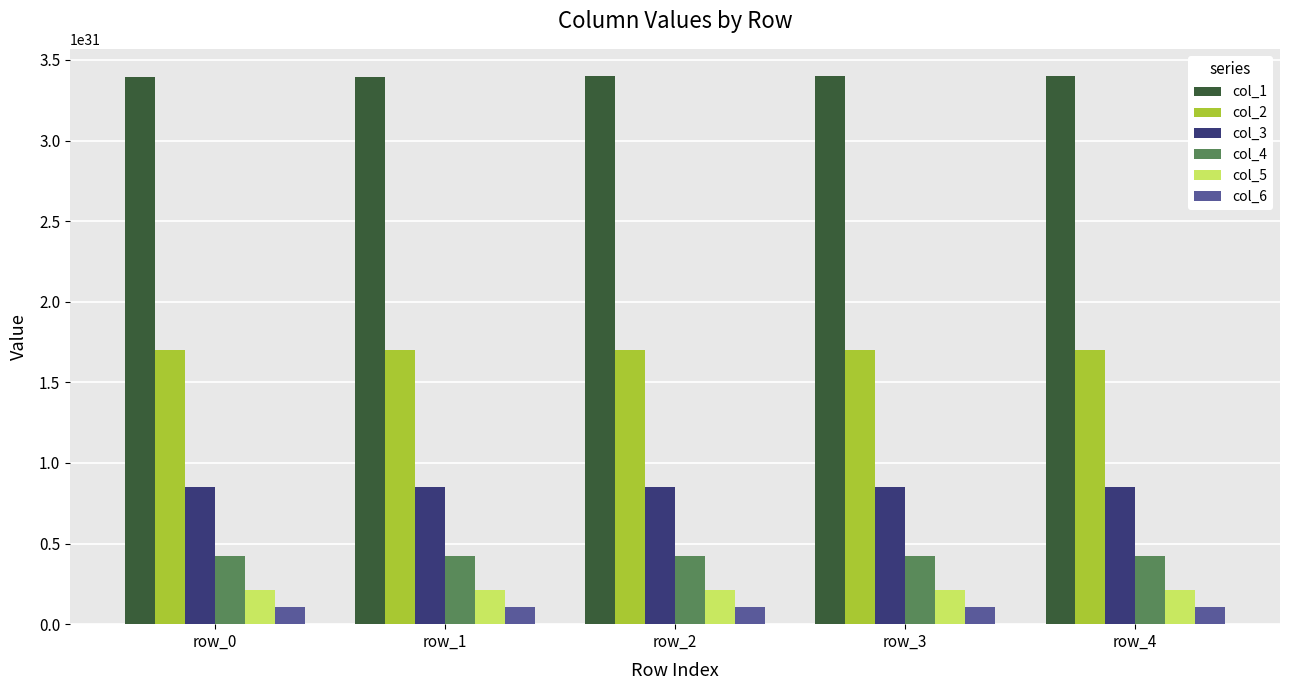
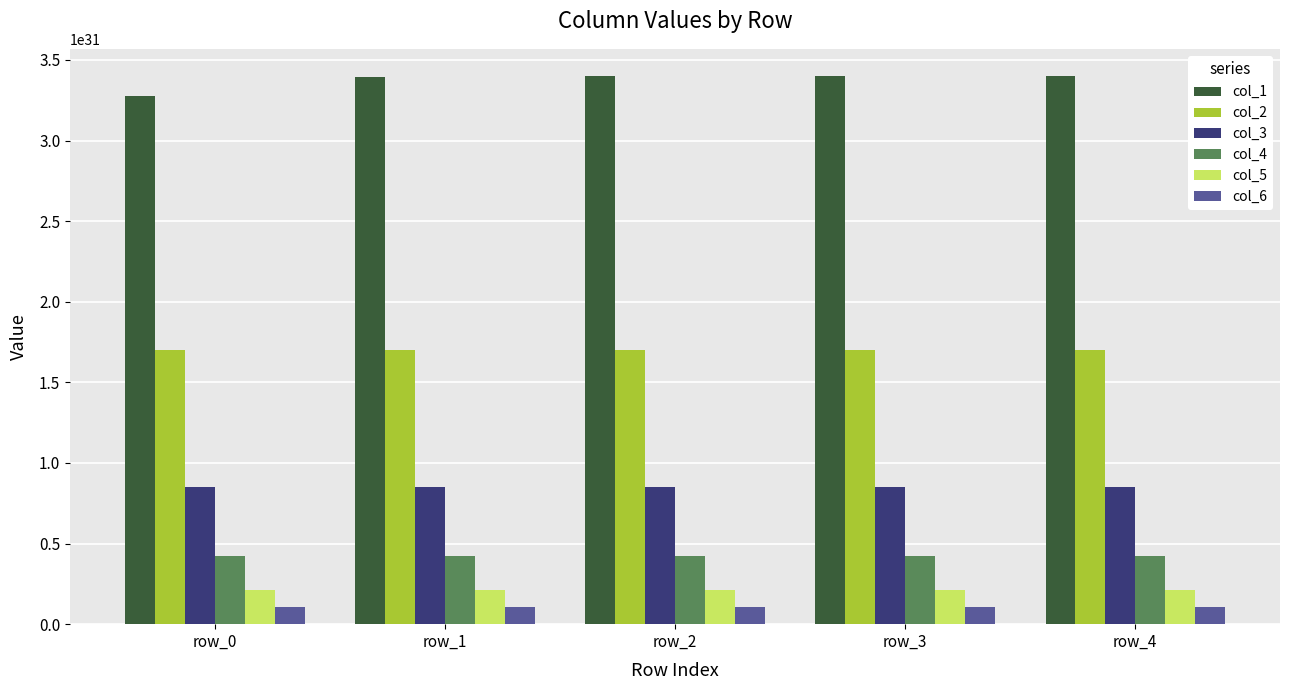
col_1, row_0: 34000000000000000000000000000000 -> 32700000000000000000000000000000
